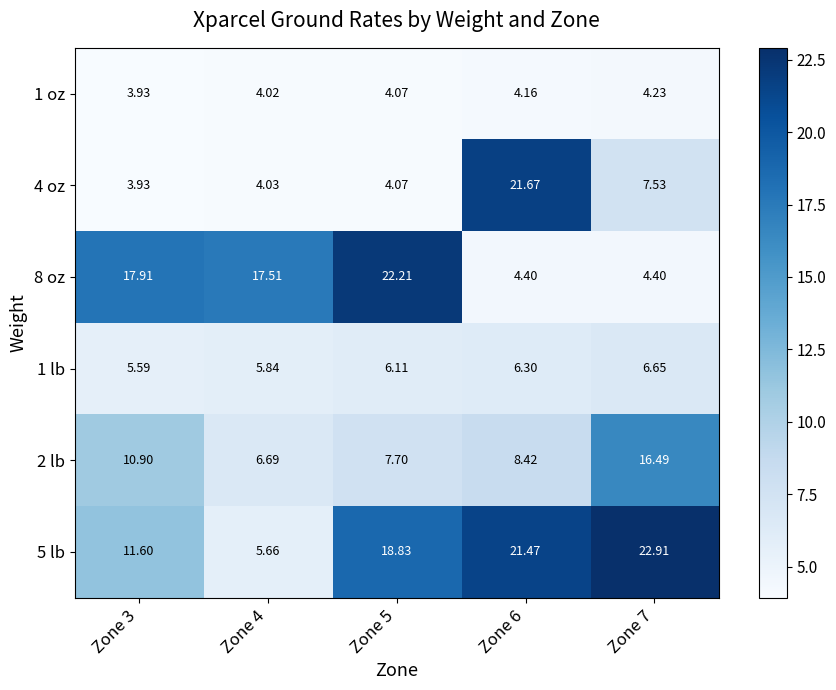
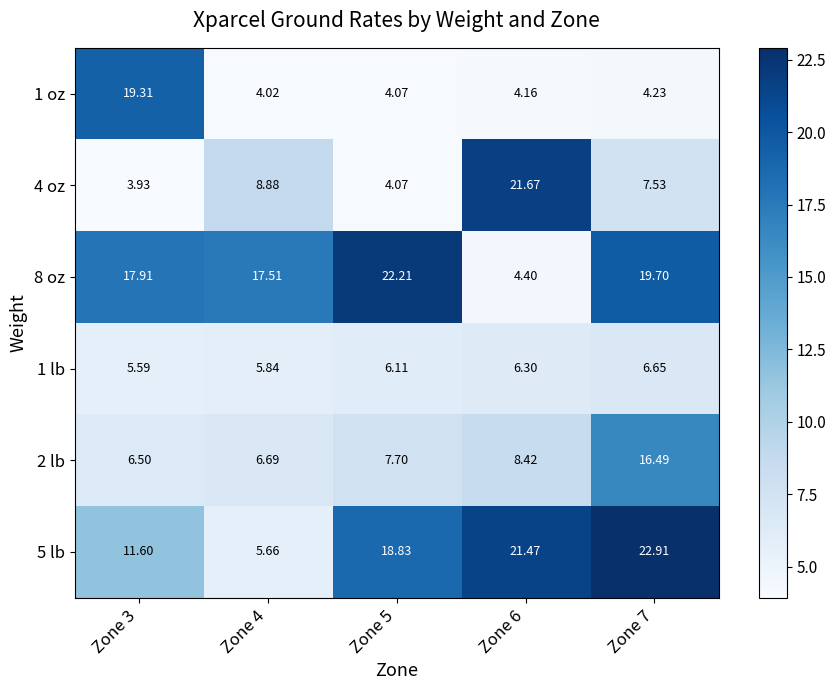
1 oz, Zone 3: 3.93 -> 19.31
4 oz, Zone 4: 4.03 -> 8.88
8 oz, Zone 7: 4.40 -> 19.70
2 lb, Zone 3: 10.90 -> 6.50
